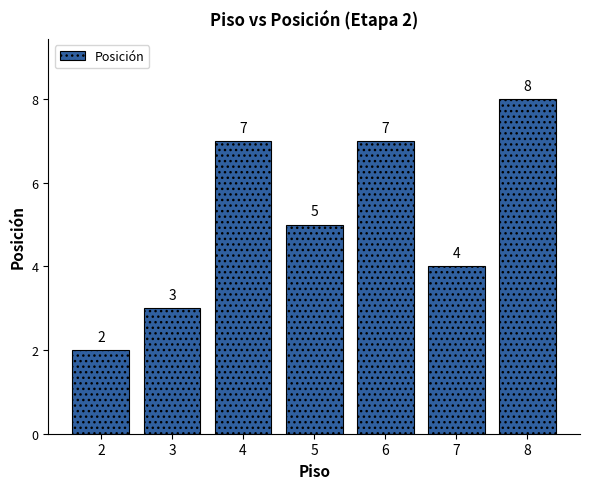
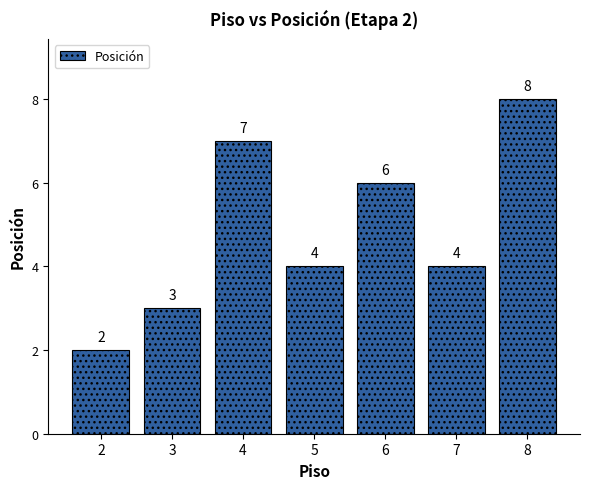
5: 5 -> 4
6: 7 -> 6
